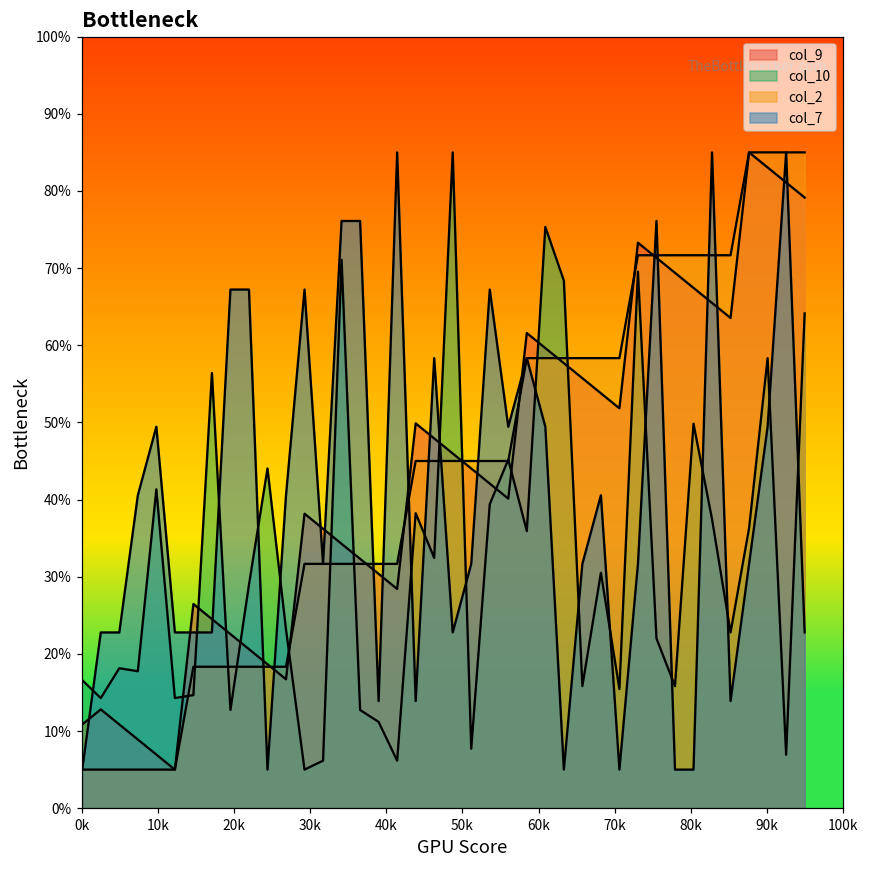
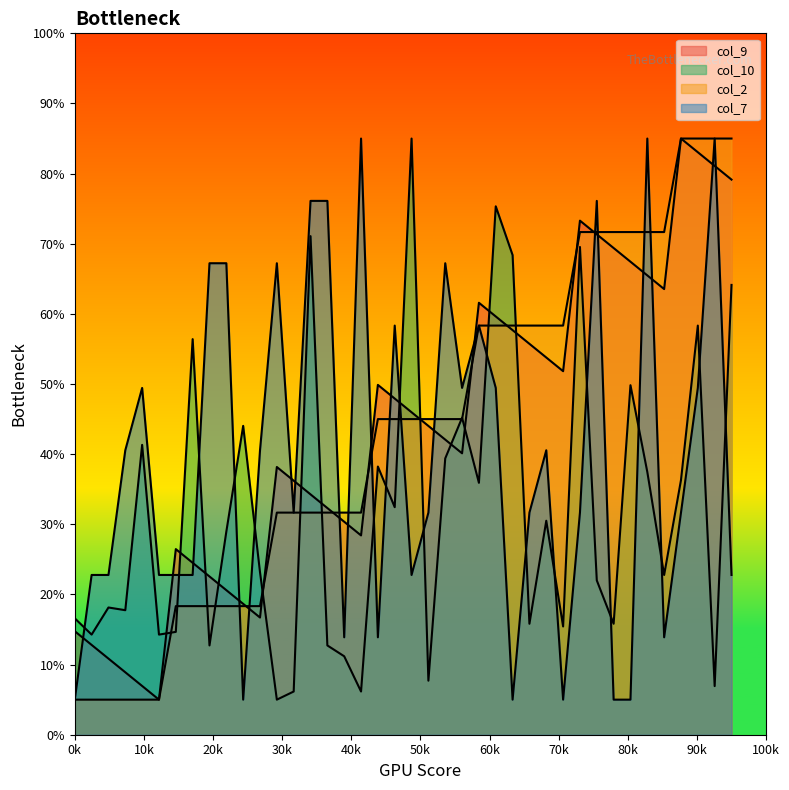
col_9, 0k: 11% -> 15%
